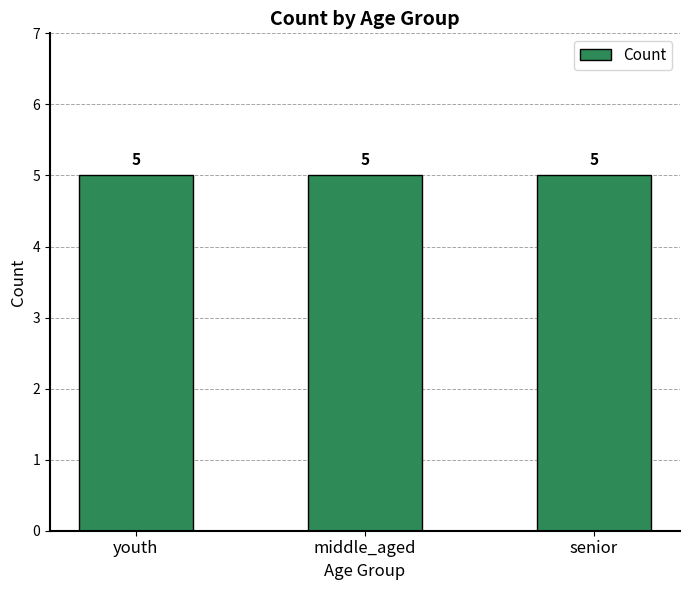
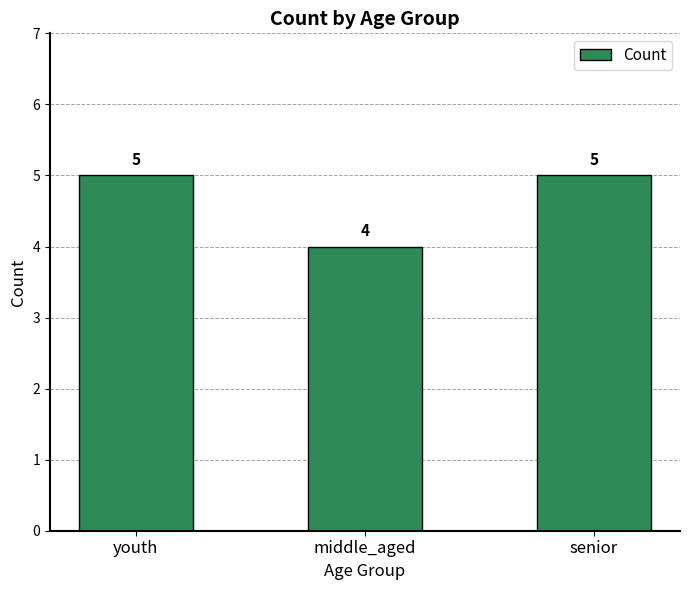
middle_aged: 5 -> 4
